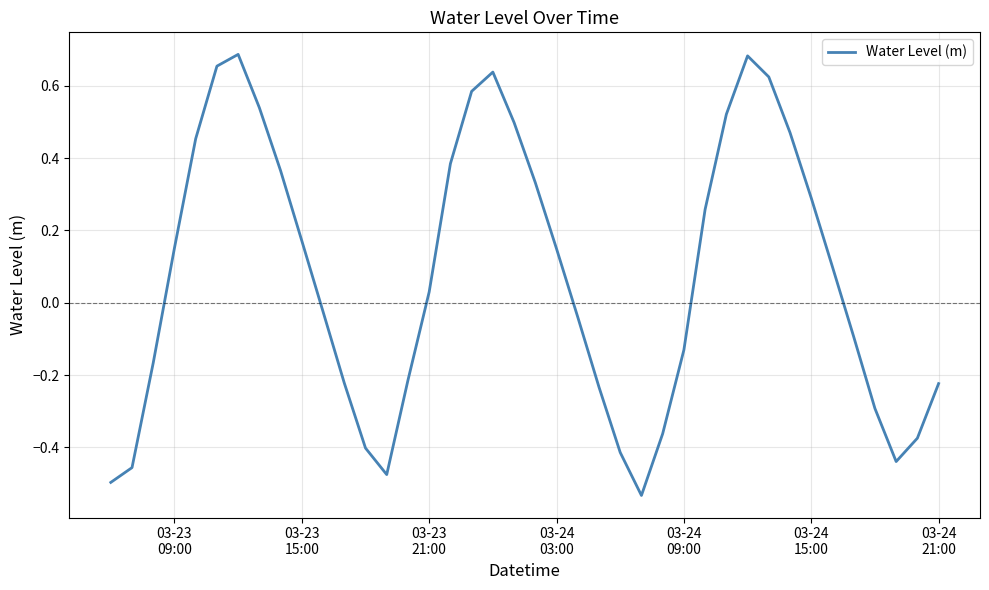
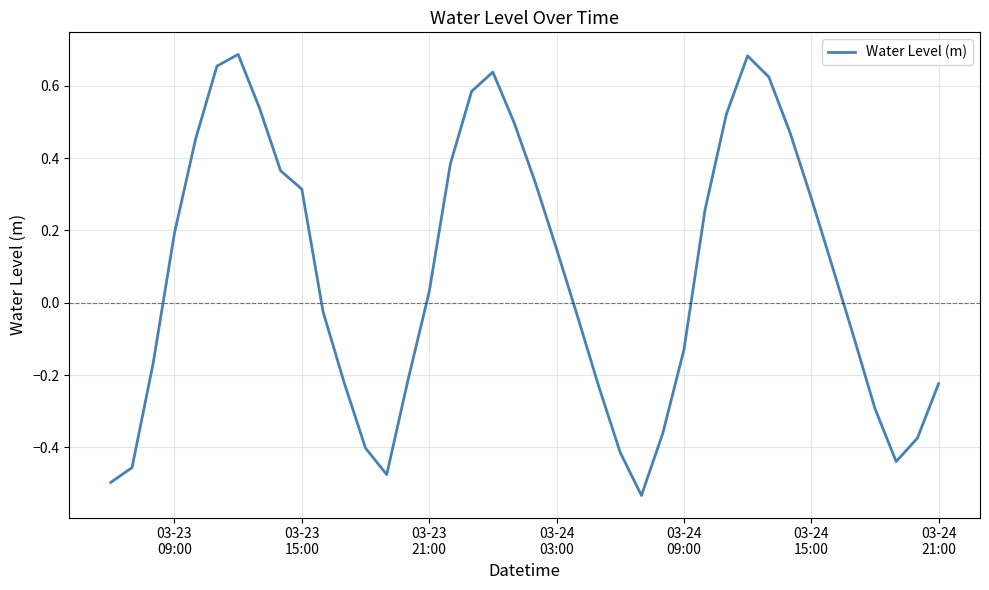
03-23 09:00: 0.15 -> 0.19
03-23 15:00: 0.17 -> 0.31
